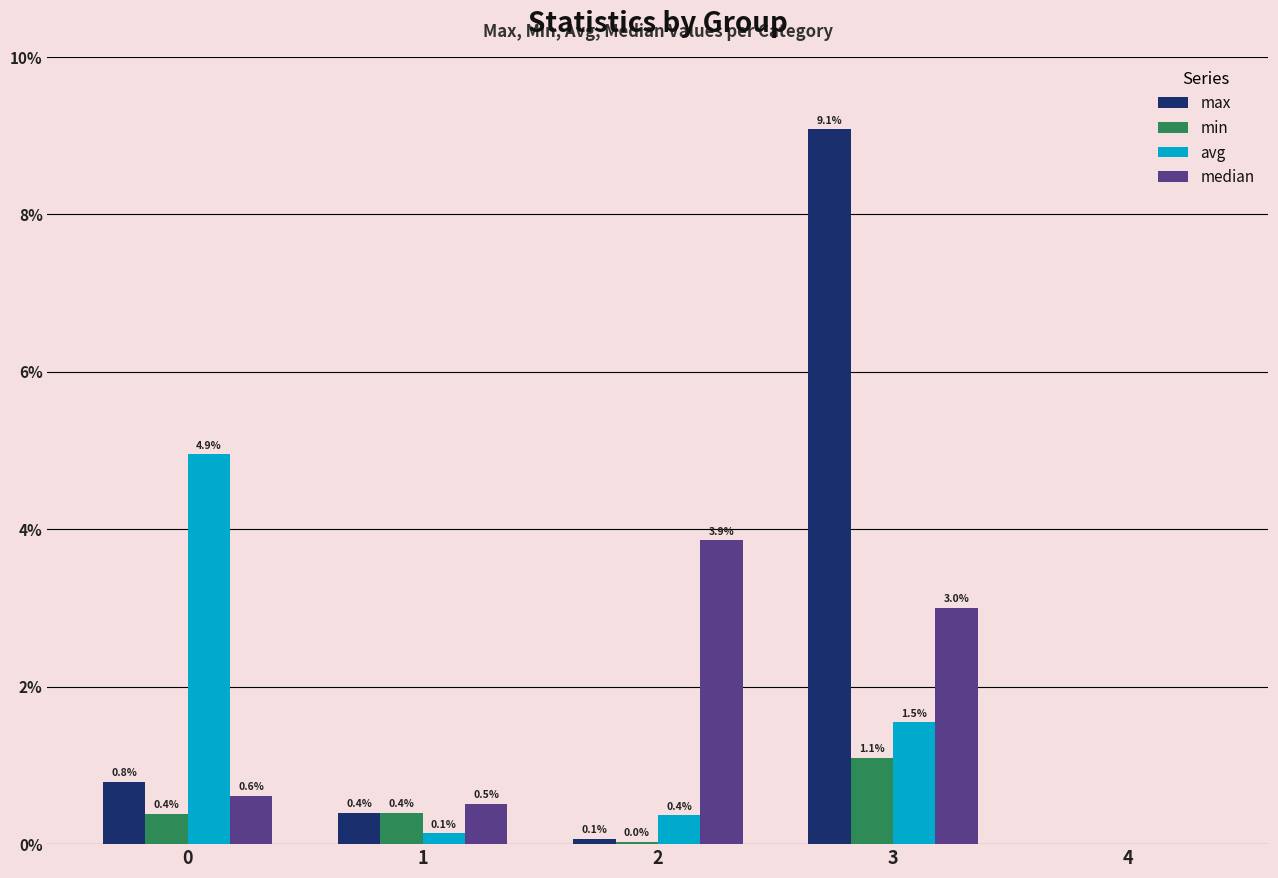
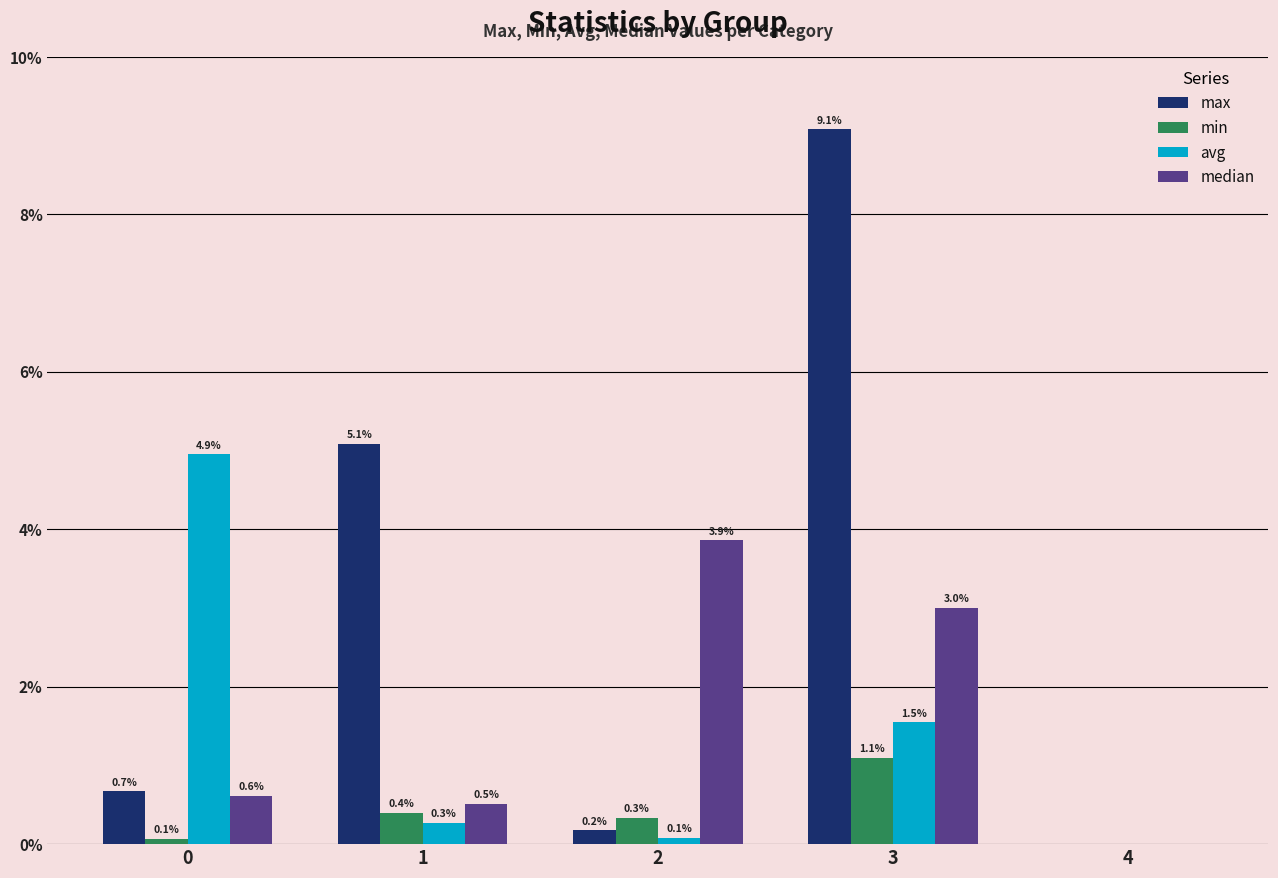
max, 0: 0.8% -> 0.7%
min, 0: 0.4% -> 0.1%
max, 1: 0.4% -> 5.1%
avg, 1: 0.1% -> 0.3%
max, 2: 0.1% -> 0.2%
min, 2: 0.0% -> 0.3%
avg, 2: 0.4% -> 0.1%
